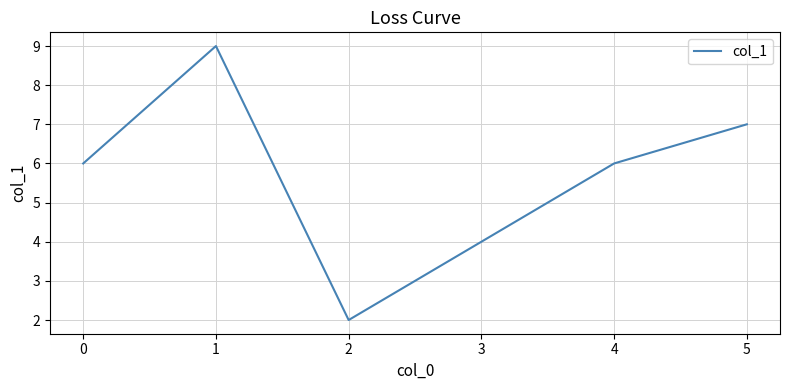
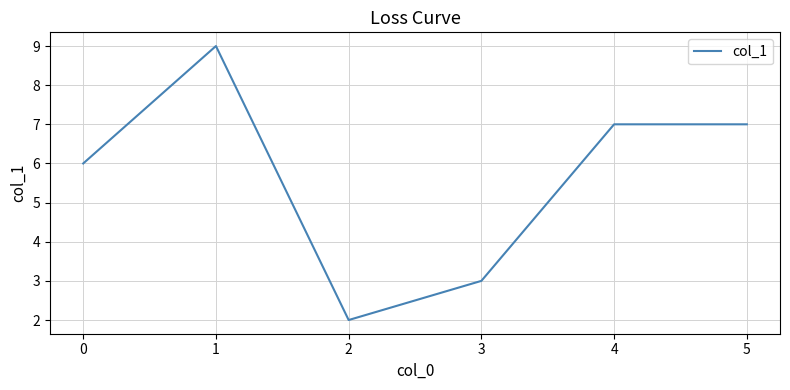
3: 4 -> 3
4: 6 -> 7
